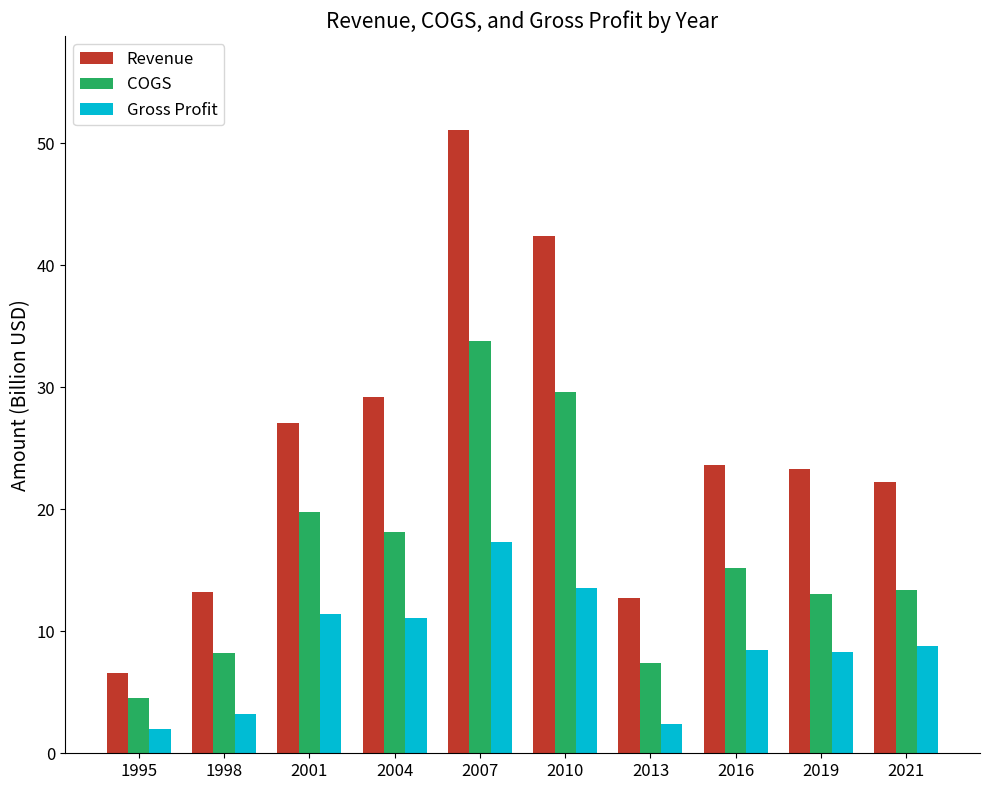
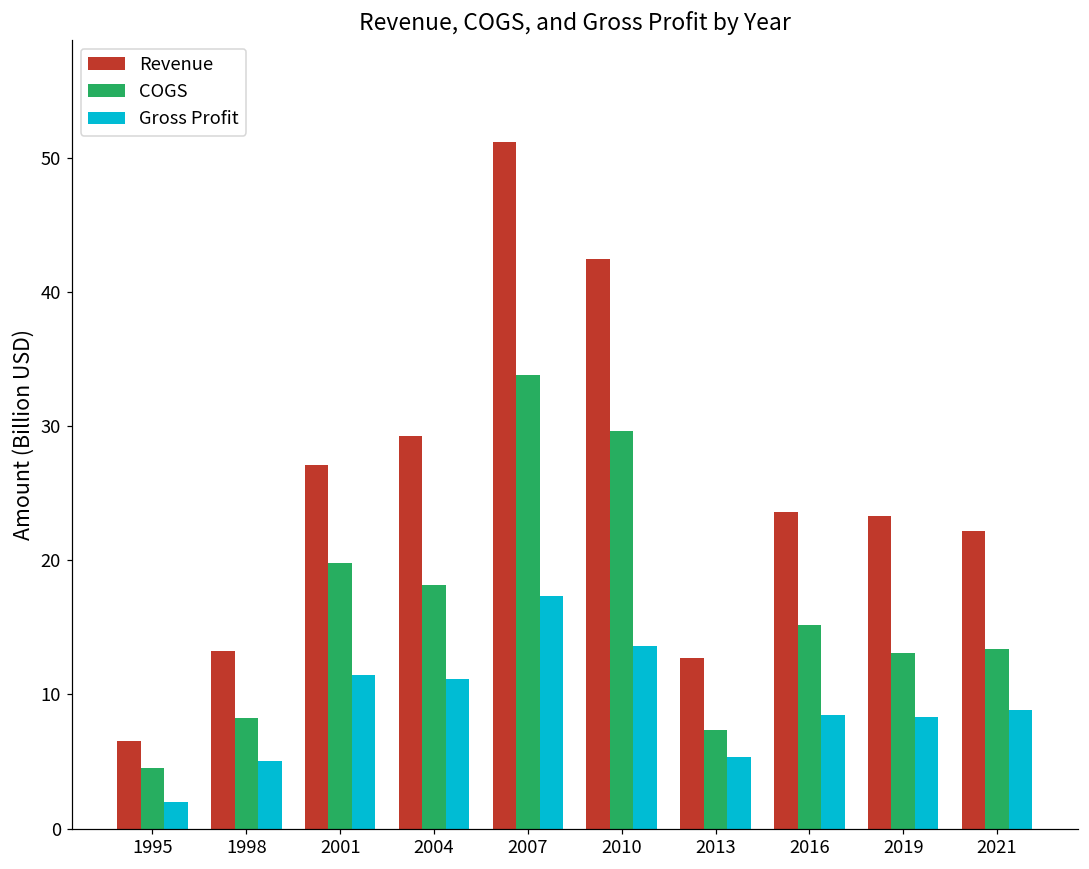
Gross Profit, 1998: 3.2 -> 5.0
Gross Profit, 2013: 2.4 -> 5.3
